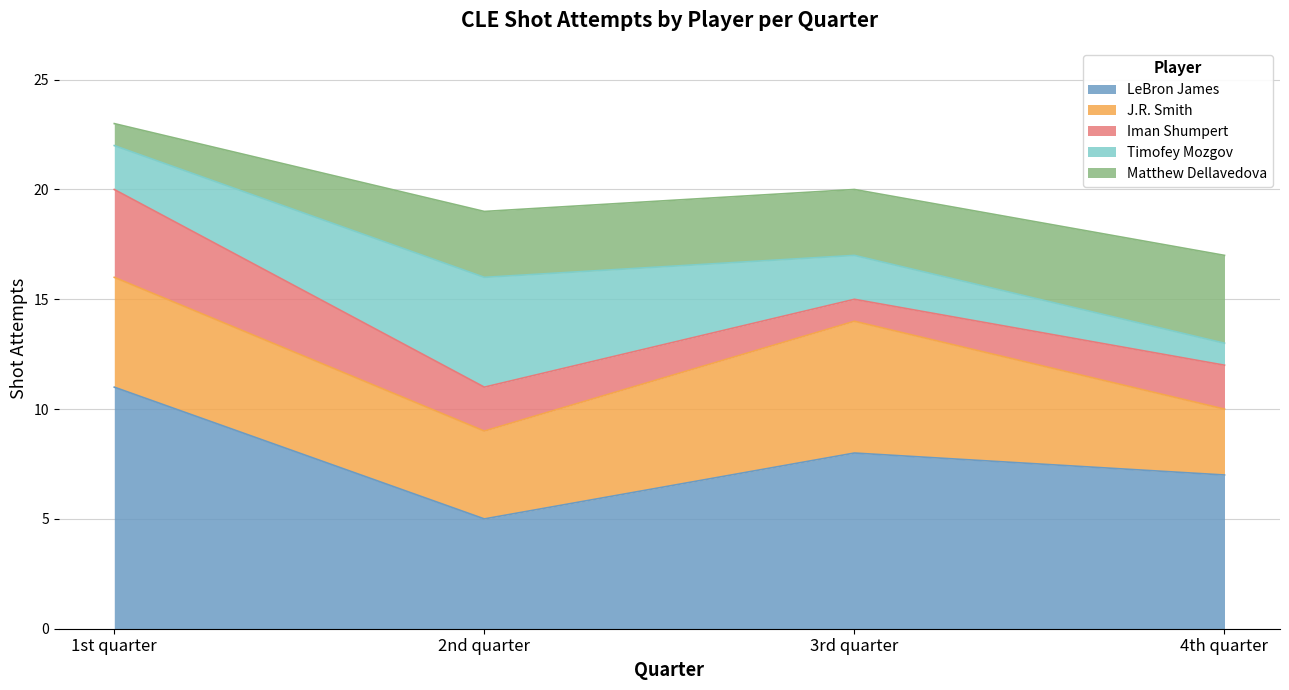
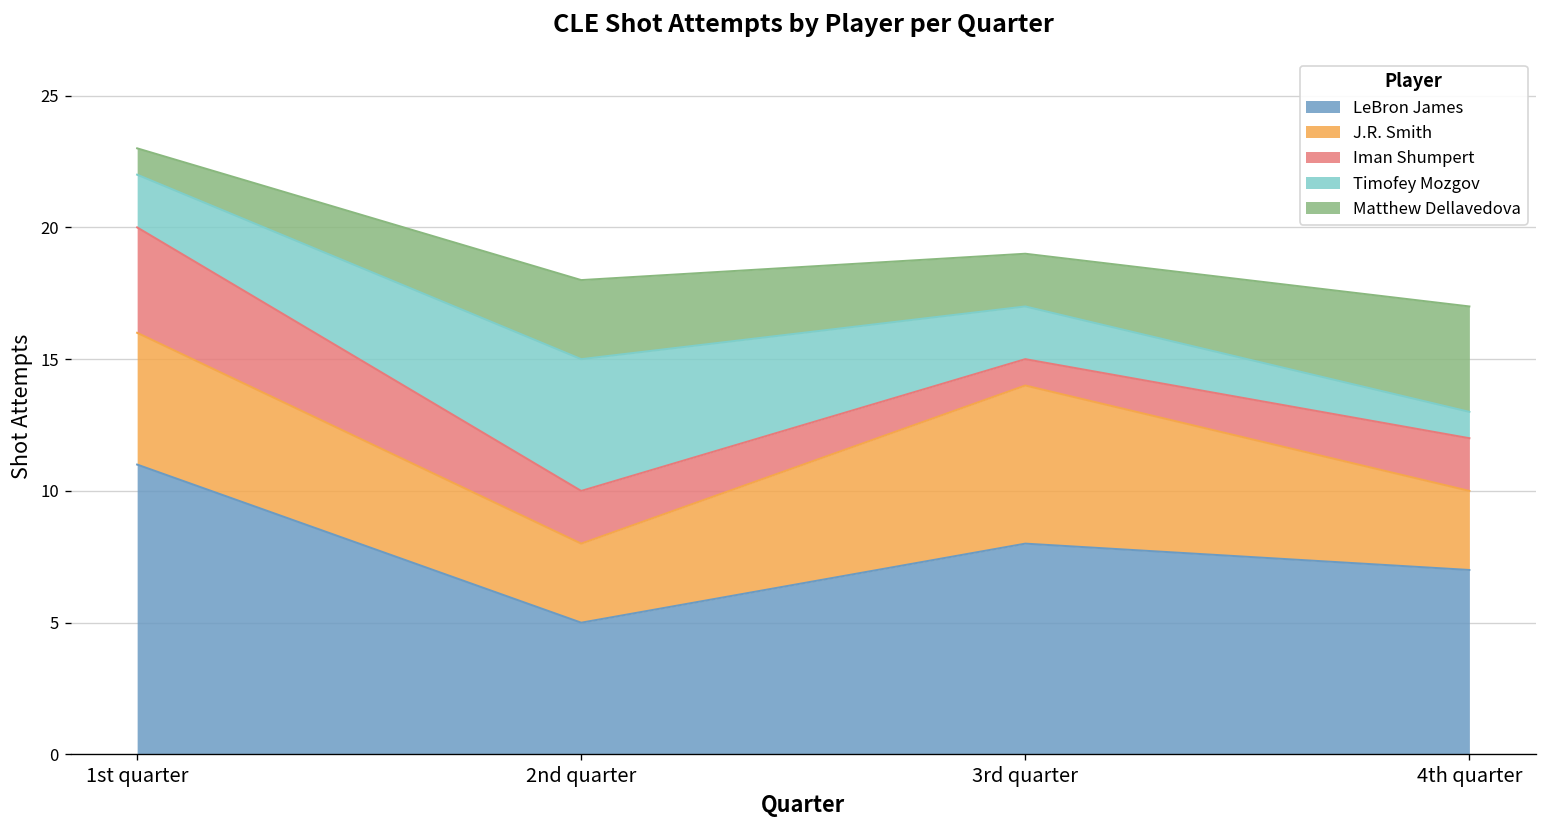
J.R. Smith, 2nd quarter: 4 -> 3
Matthew Dellavedova, 3rd quarter: 3 -> 2
